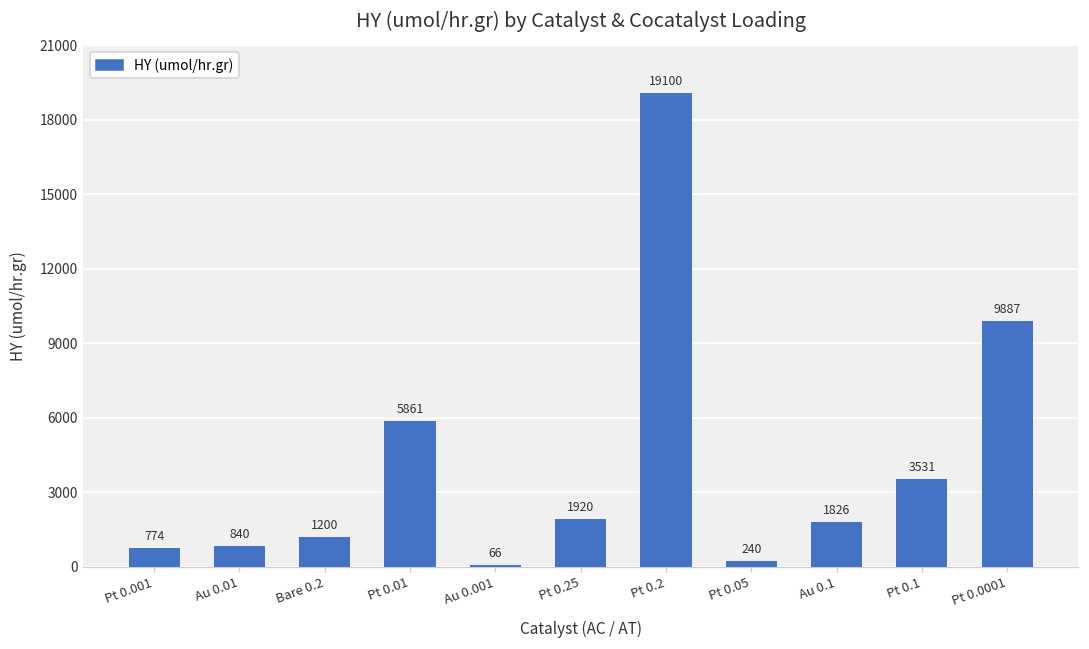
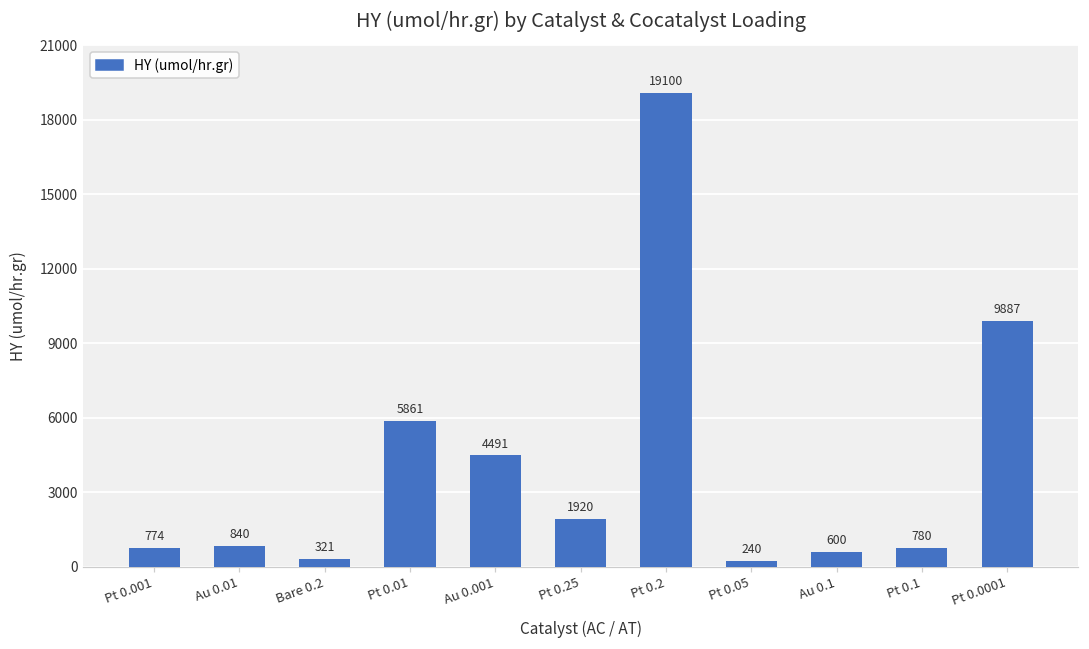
Bare 0.2: 1200 -> 321
Au 0.001: 66 -> 4491
Au 0.1: 1826 -> 600
Pt 0.1: 3531 -> 780
